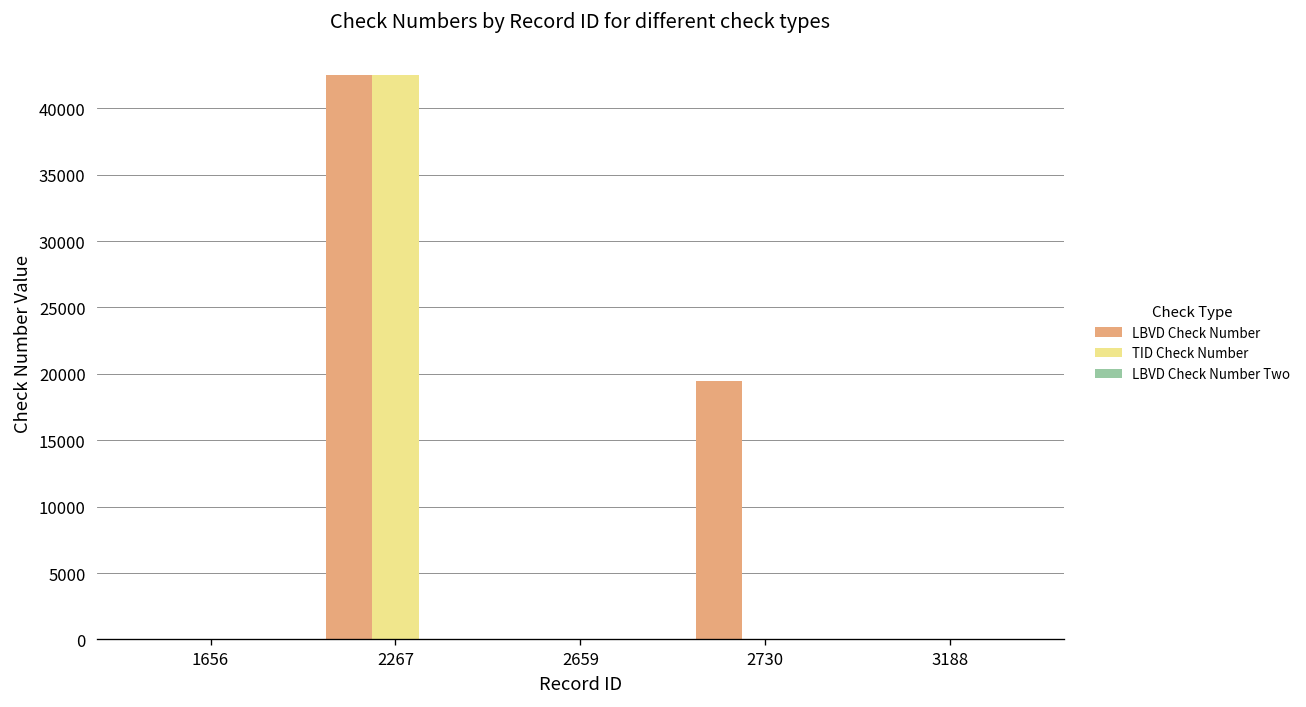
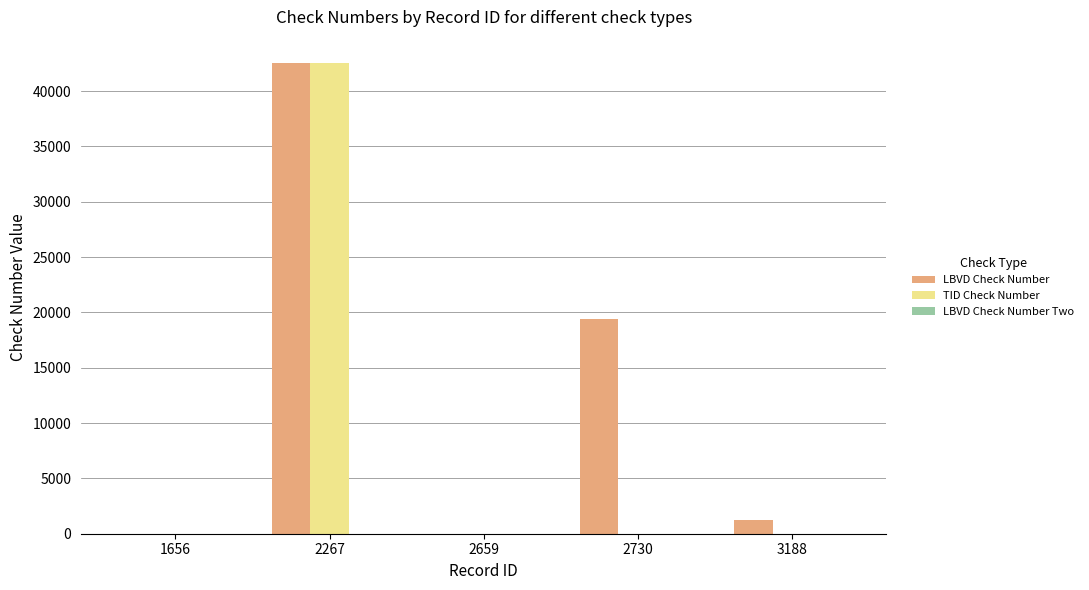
LBVD Check Number, 3188: 0 -> 1200
